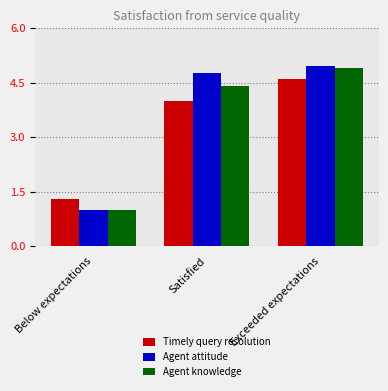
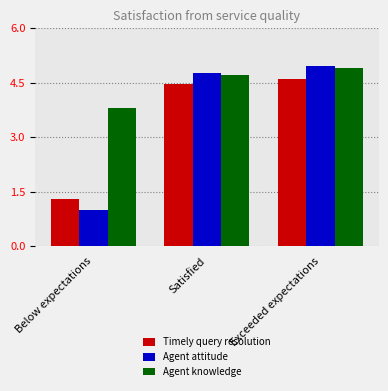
Agent knowledge, Below expectations: 1.0 -> 3.8
Timely query resolution, Satisfied: 4.0 -> 4.5
Agent knowledge, Satisfied: 4.4 -> 4.7
